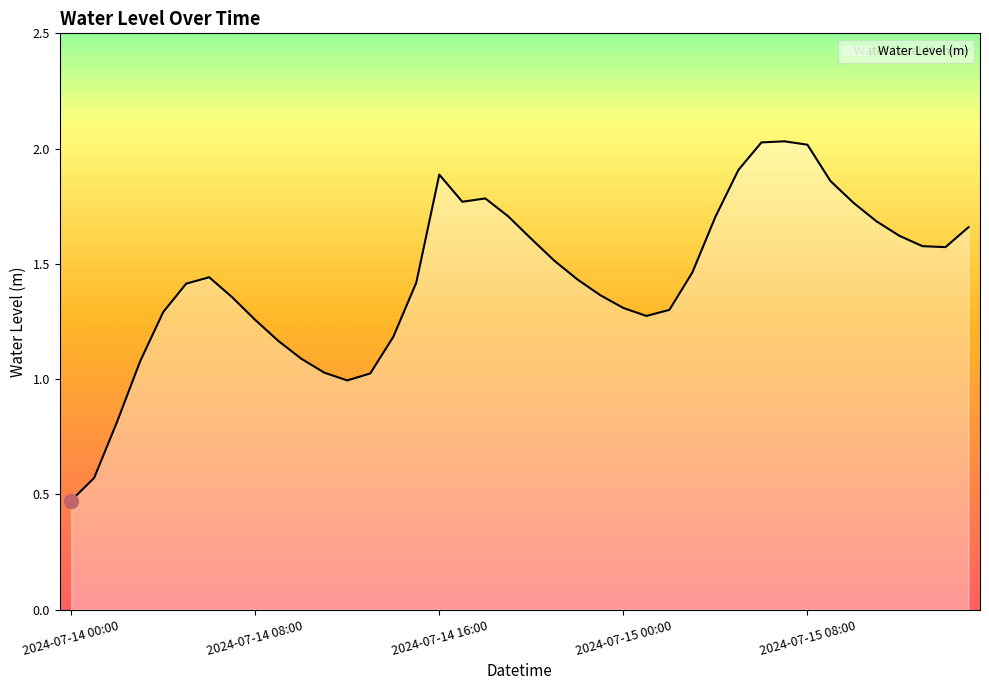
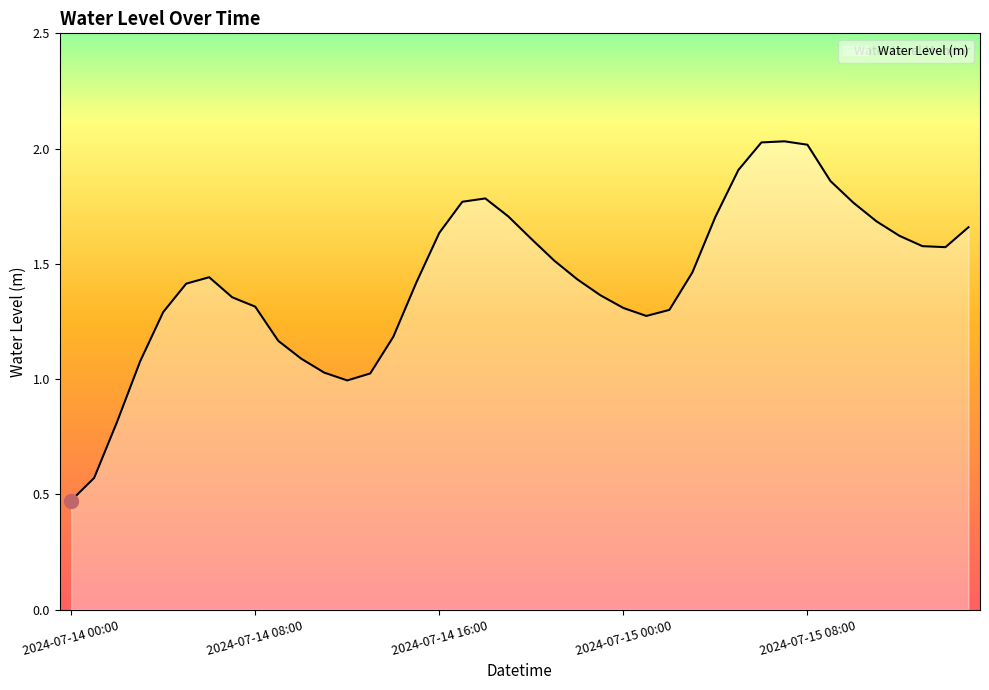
Water Level (m), 2024-07-14 08:00: 1.26 -> 1.31
Water Level (m), 2024-07-14 16:00: 1.89 -> 1.63
